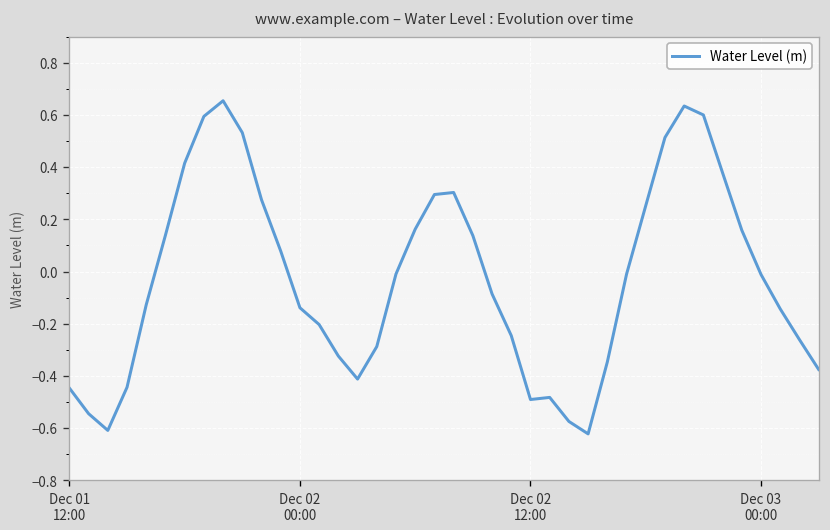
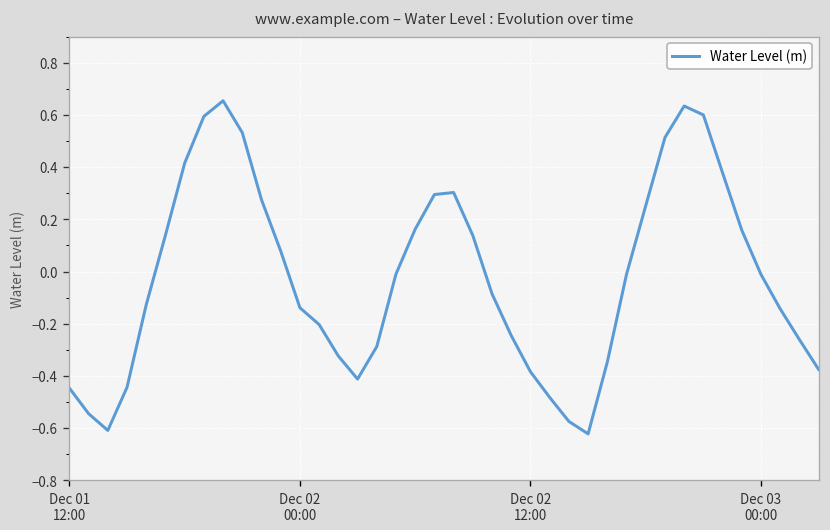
Dec 02 12:00: -0.49 -> -0.38
